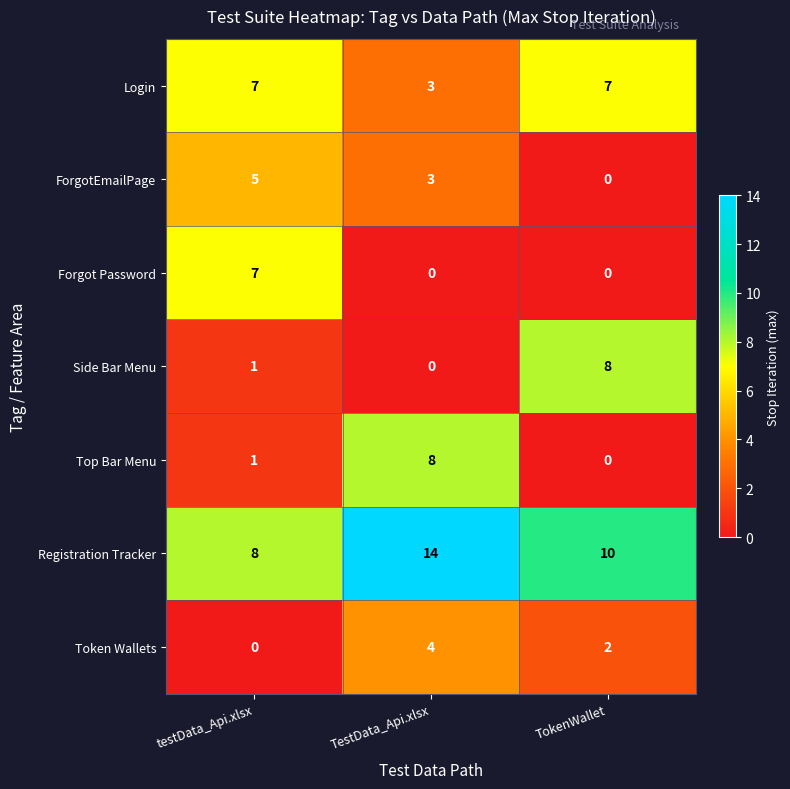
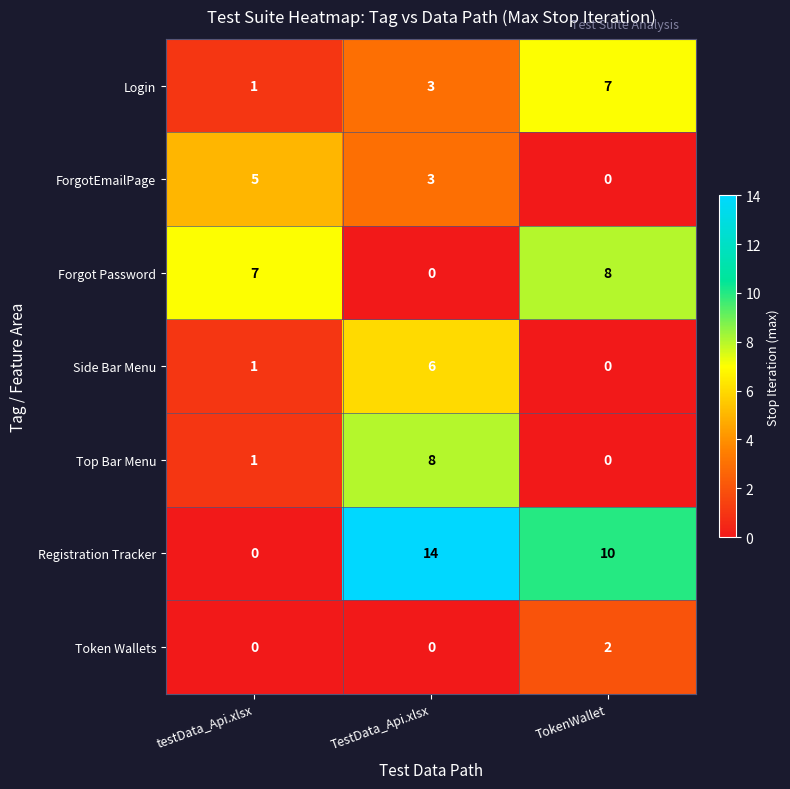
Login, testData_Api.xlsx: 7 -> 1
Forgot Password, TokenWallet: 0 -> 8
Side Bar Menu, TestData_Api.xlsx: 0 -> 6
Side Bar Menu, TokenWallet: 8 -> 0
Registration Tracker, testData_Api.xlsx: 8 -> 0
Token Wallets, TestData_Api.xlsx: 4 -> 0
